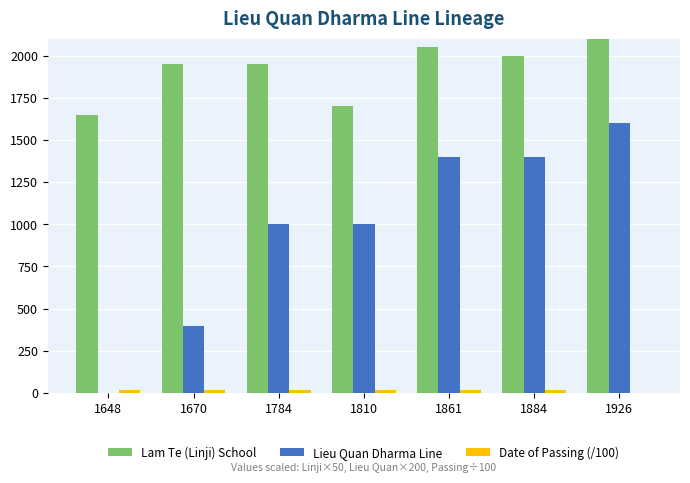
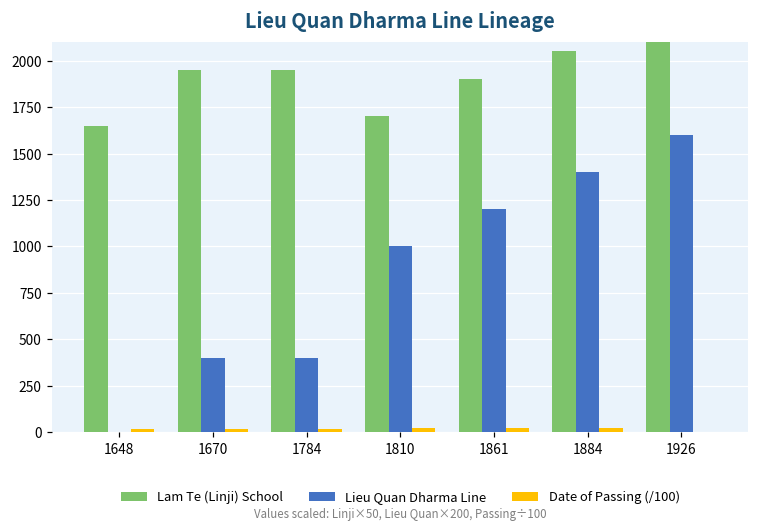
Lieu Quan Dharma Line, 1784: 1000 -> 400
Lam Te (Linji) School, 1861: 2050 -> 1900
Lieu Quan Dharma Line, 1861: 1400 -> 1200
Lam Te (Linji) School, 1884: 2000 -> 2050
